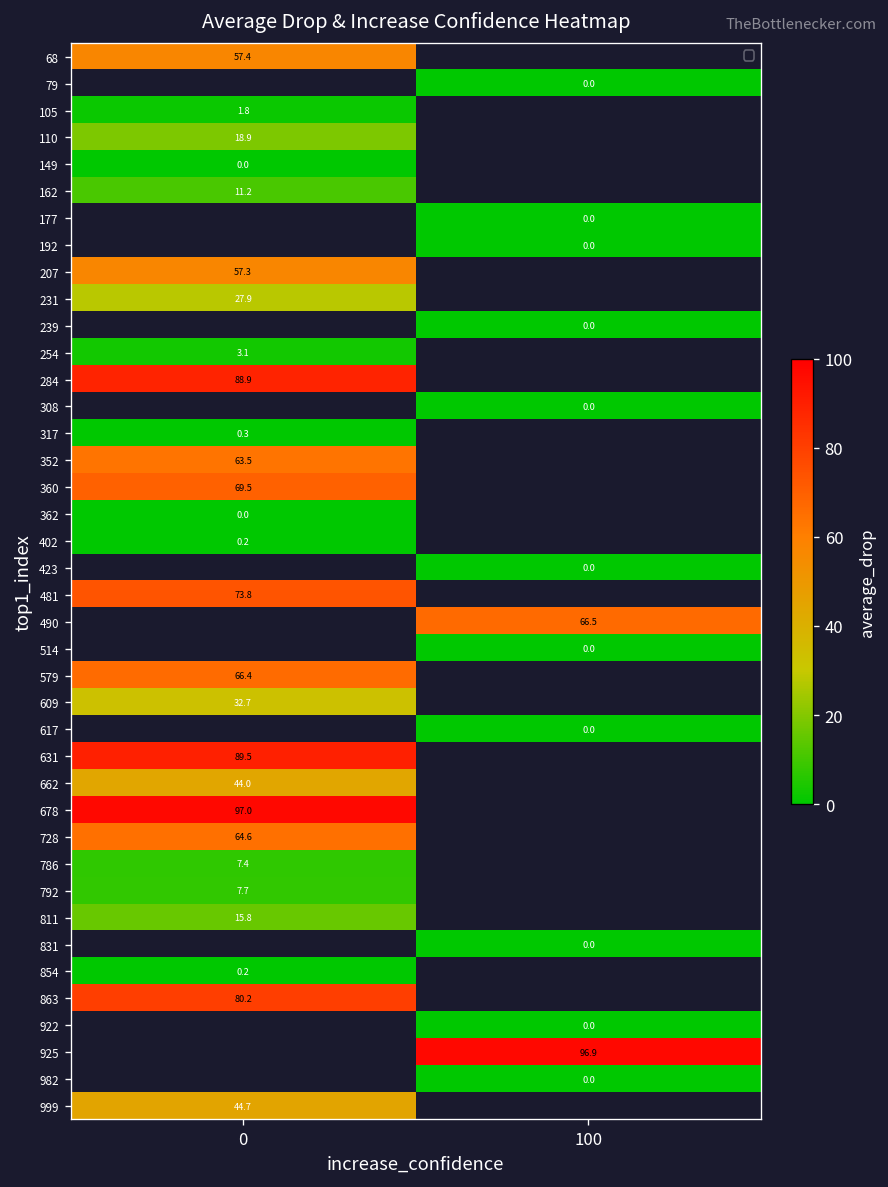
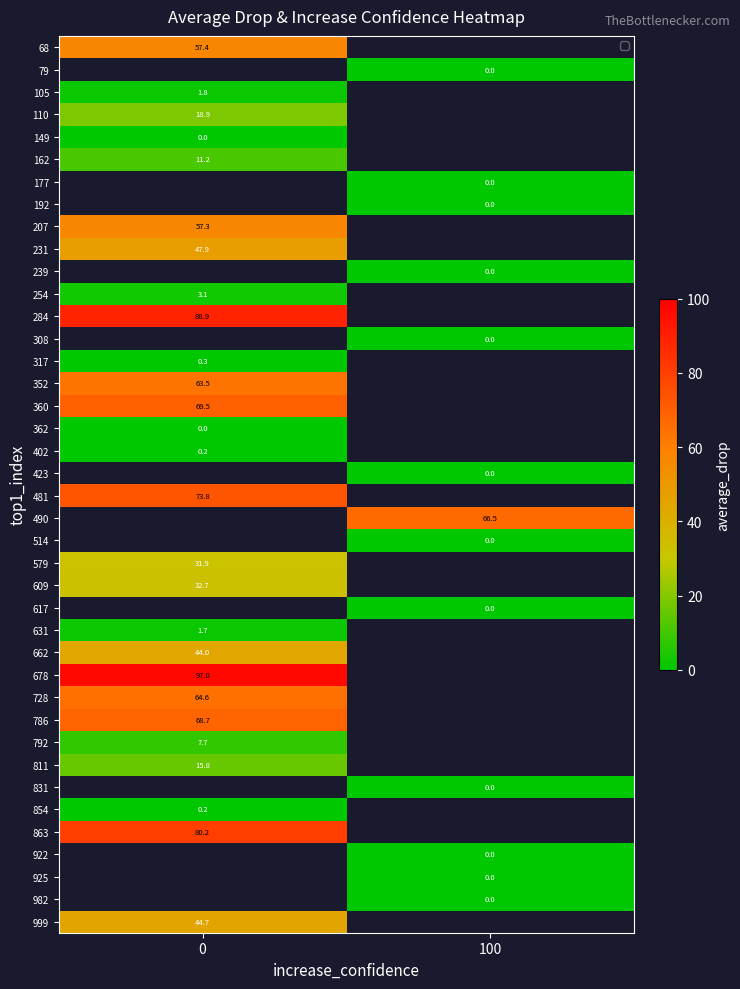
231, 0: 27.9 -> 47.9
579, 0: 66.4 -> 31.9
631, 0: 89.5 -> 1.7
786, 0: 7.4 -> 68.7
925, 100: 96.9 -> 0.0
